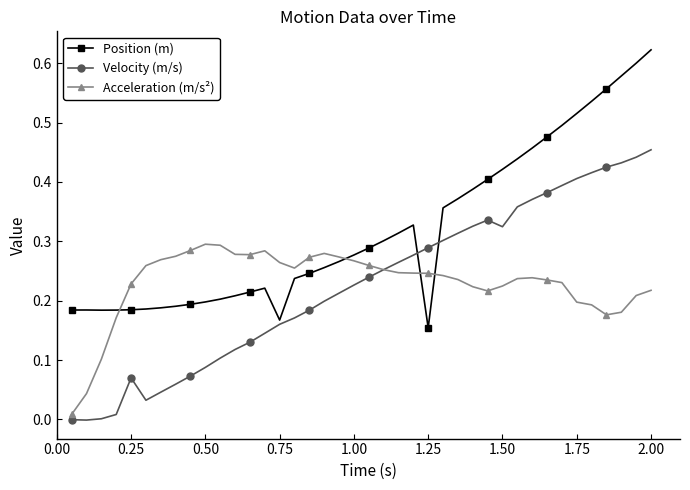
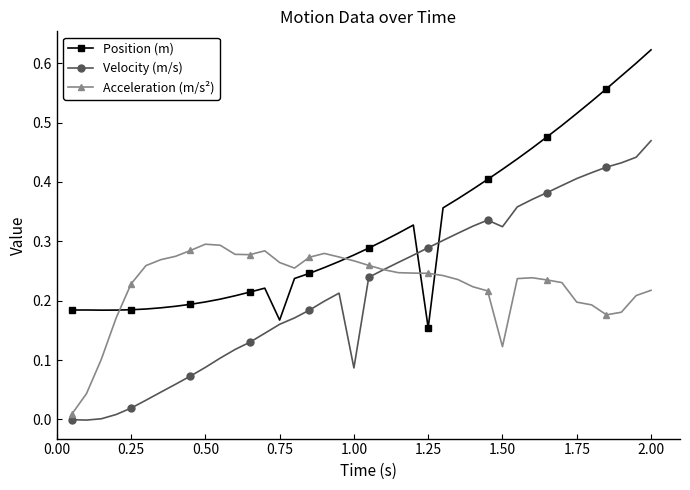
Velocity (m/s), 0.25: 0.07 -> 0.02
Velocity (m/s), 1.00: 0.23 -> 0.09
Acceleration (m/s²), 1.50: 0.22 -> 0.12
Velocity (m/s), 2.00: 0.45 -> 0.47
